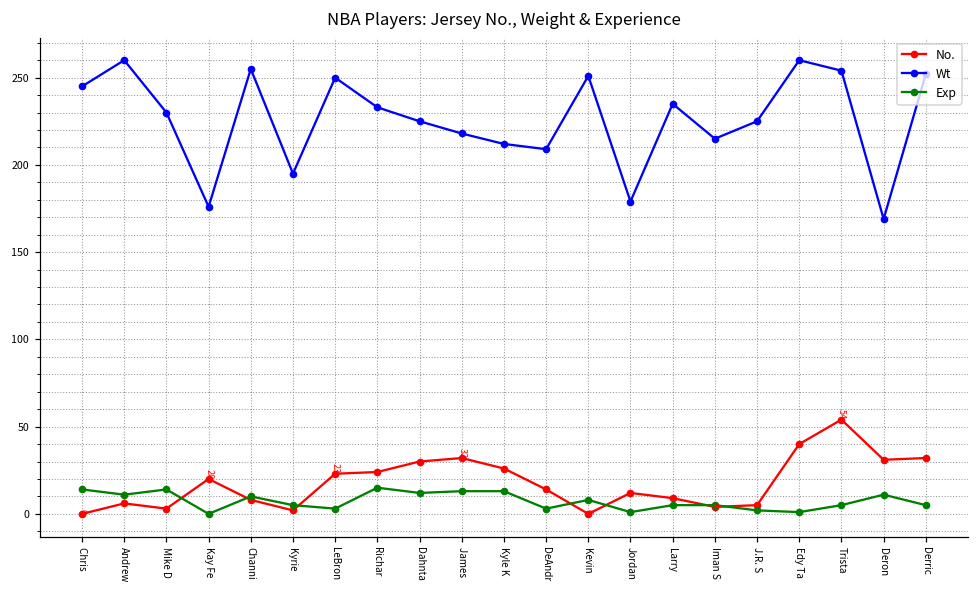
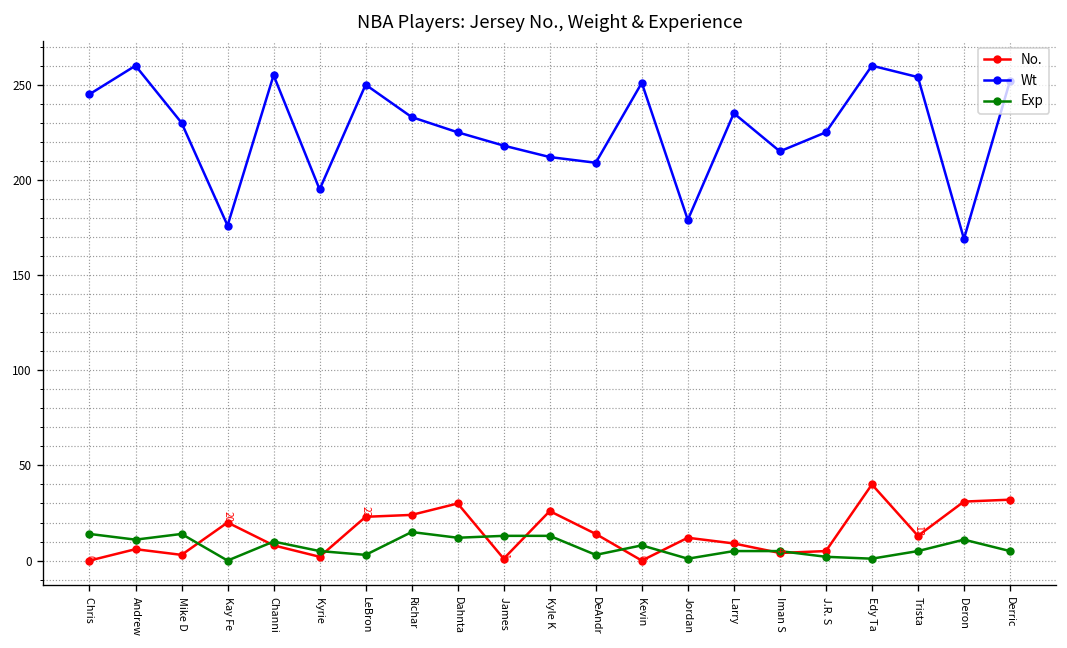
No., James: 32 -> 1
No., Trista: 54 -> 13
